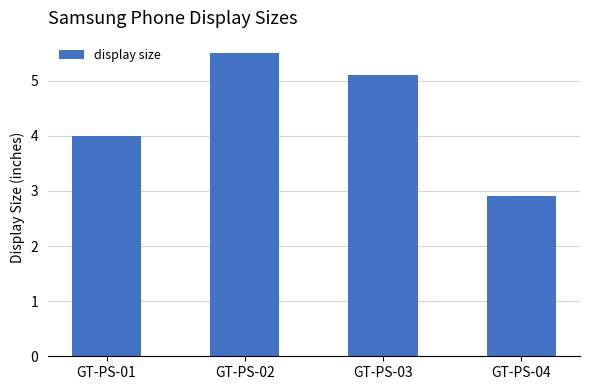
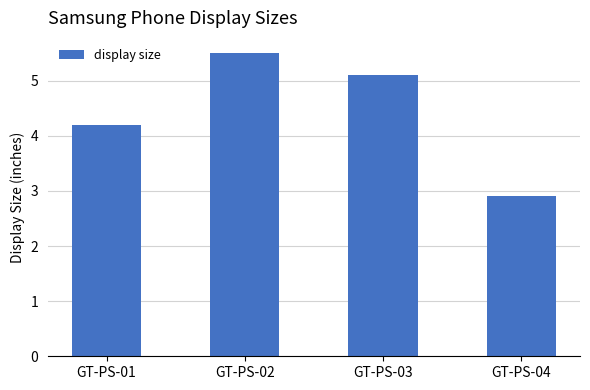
GT-PS-01: 4.0 -> 4.2
